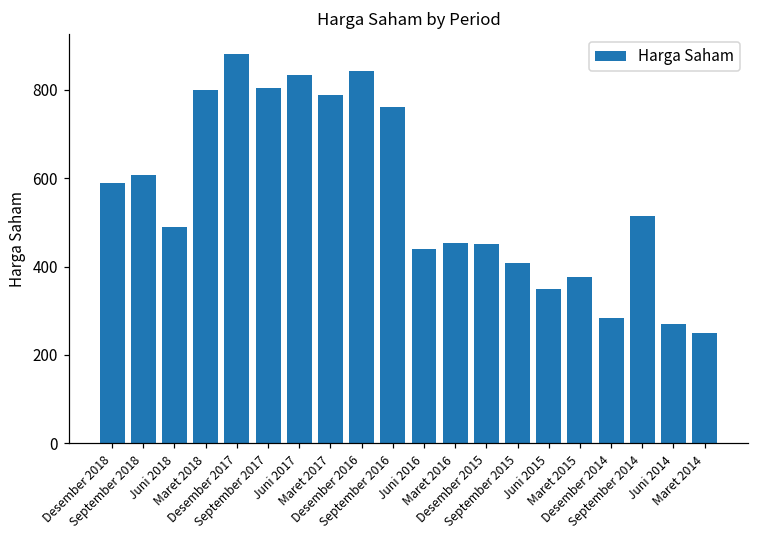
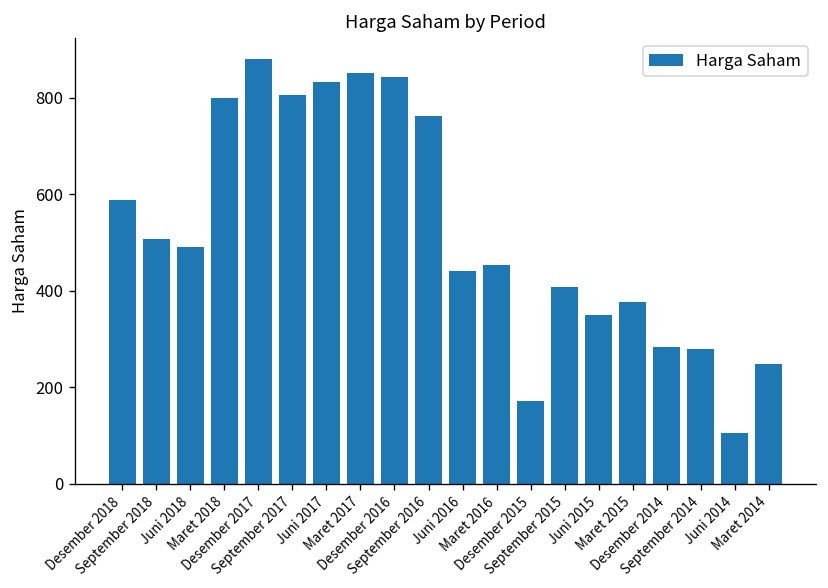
September 2018: 610 -> 510
Maret 2017: 790 -> 850
Desember 2015: 450 -> 170
September 2014: 520 -> 280
Juni 2014: 270 -> 110
